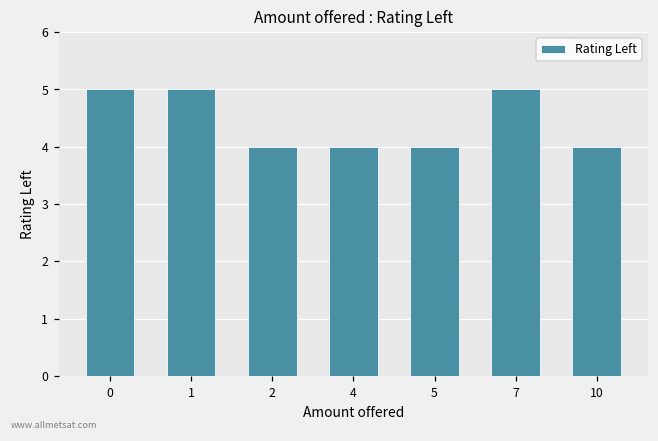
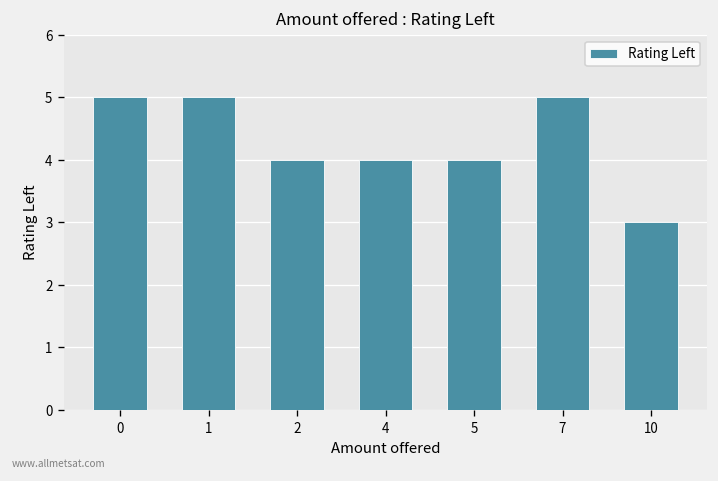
10: 4 -> 3
